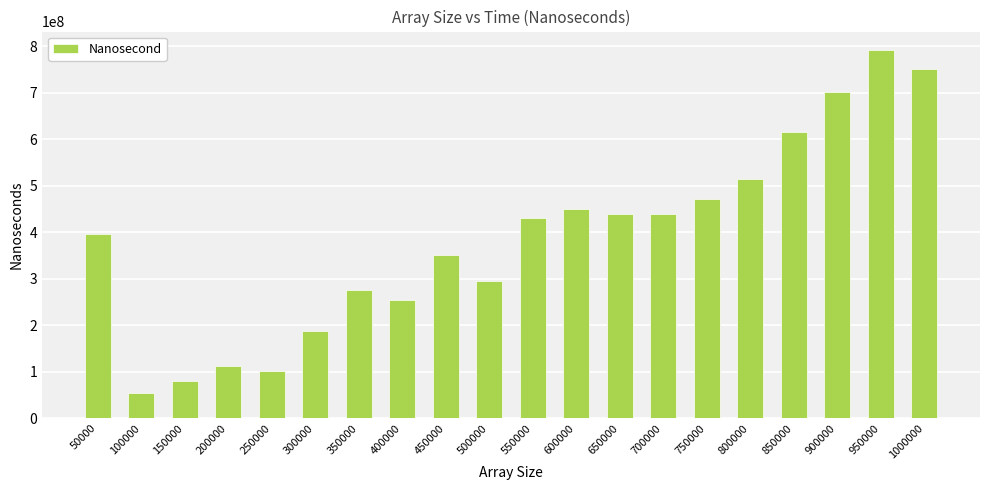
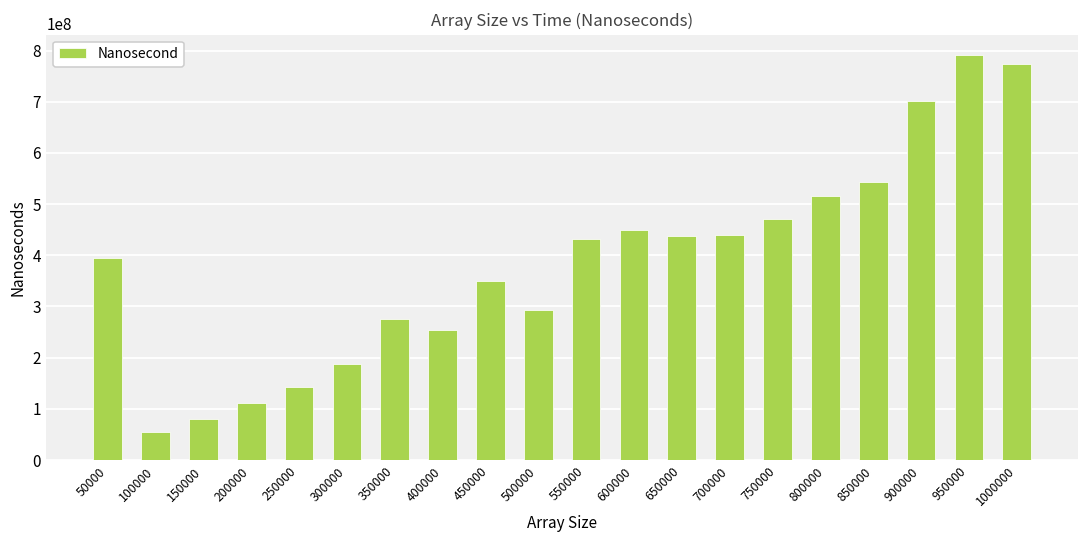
250000: 100000000 -> 140000000
850000: 620000000 -> 540000000
1000000: 750000000 -> 770000000
